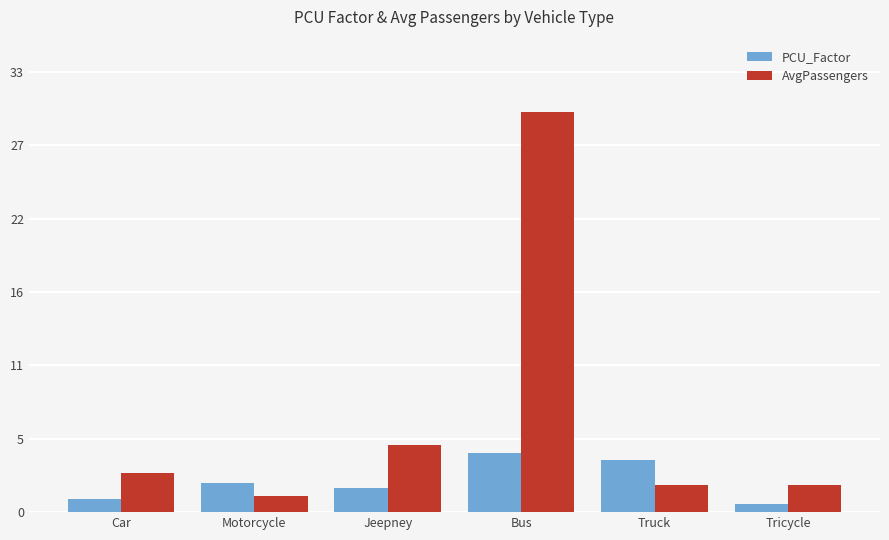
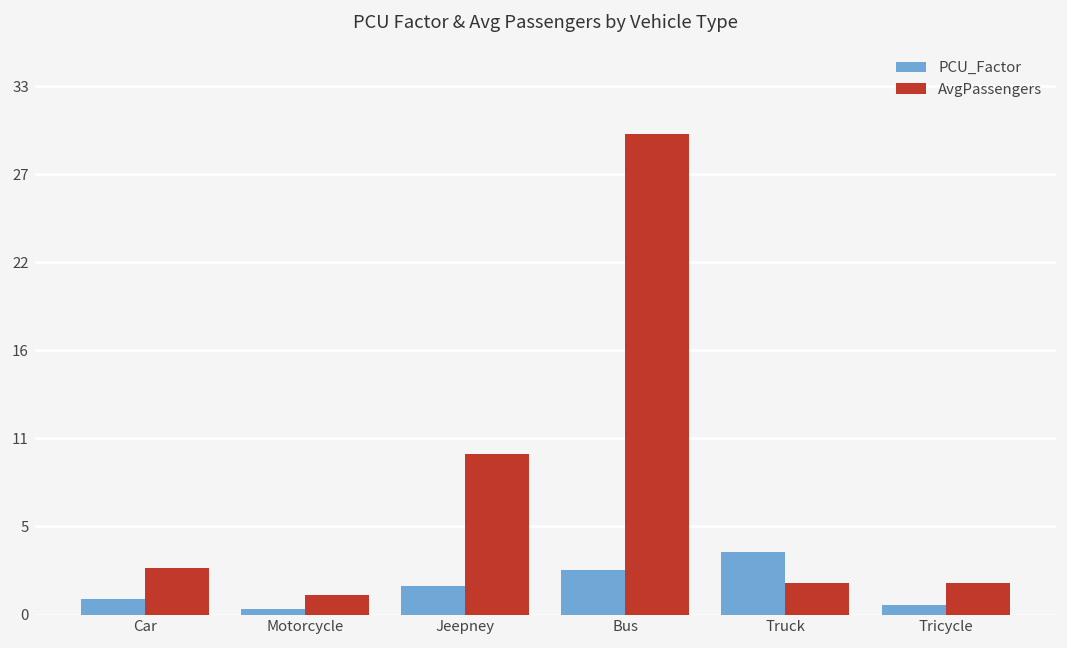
PCU_Factor, Motorcycle: 2.2 -> 0.4
AvgPassengers, Jeepney: 5 -> 10
PCU_Factor, Bus: 4.4 -> 2.8
